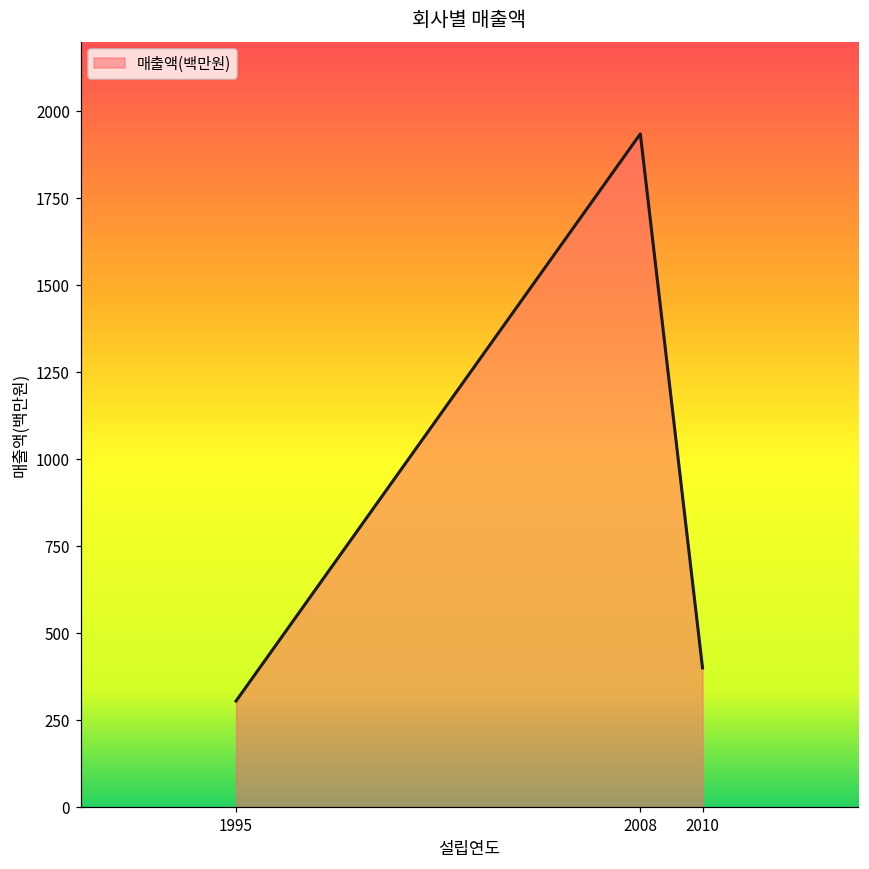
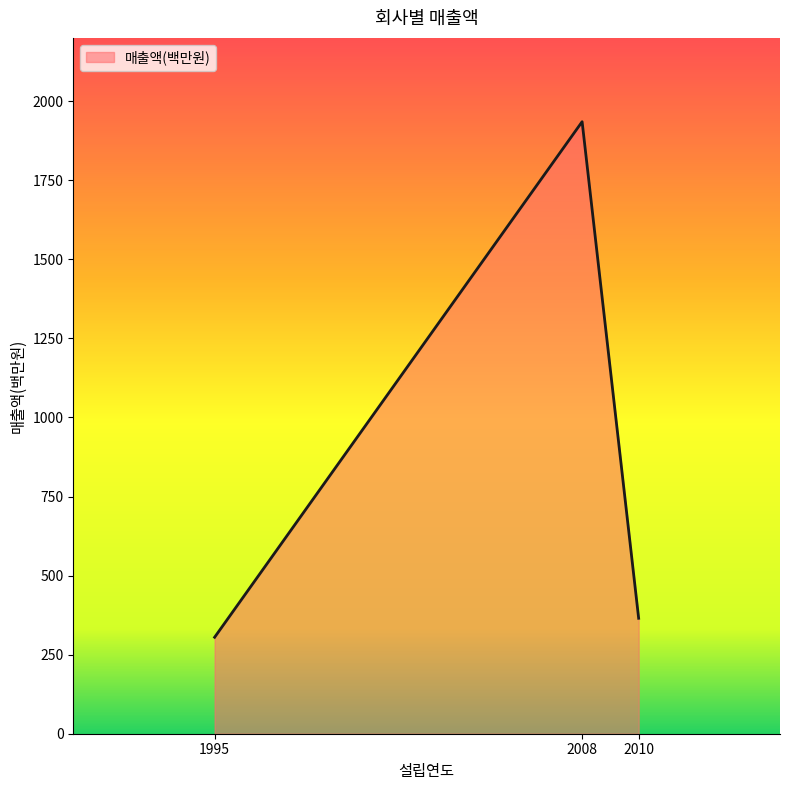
2010: 400 -> 370
